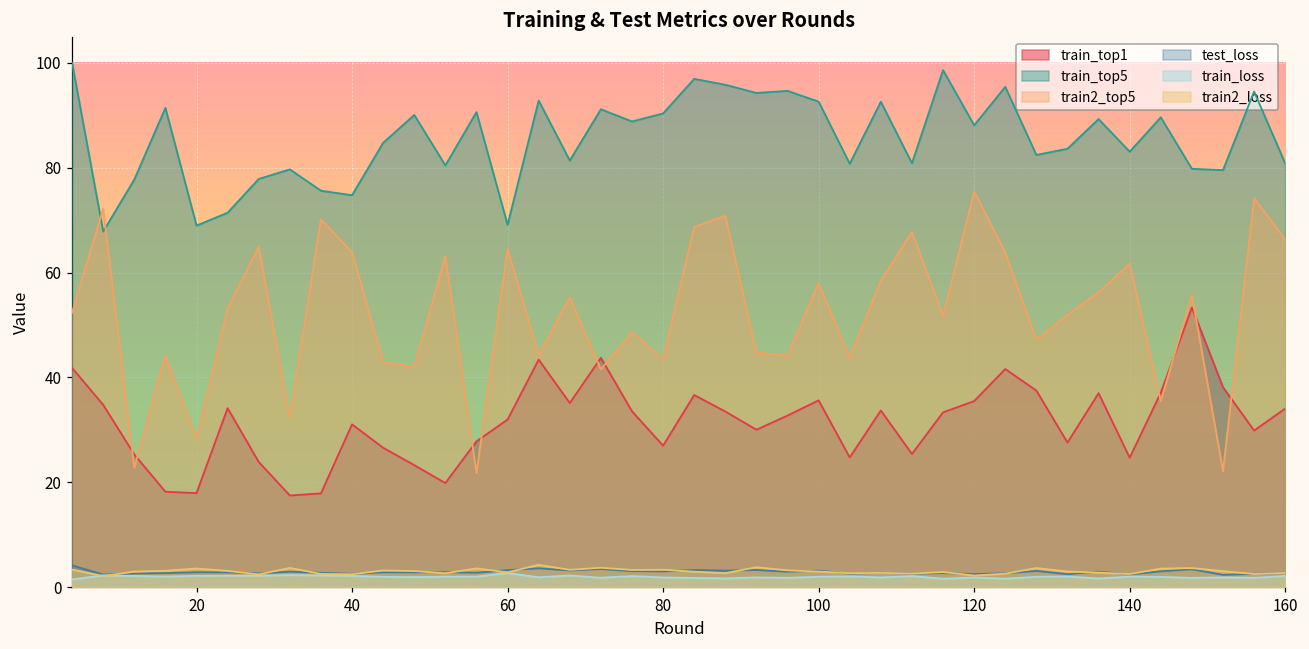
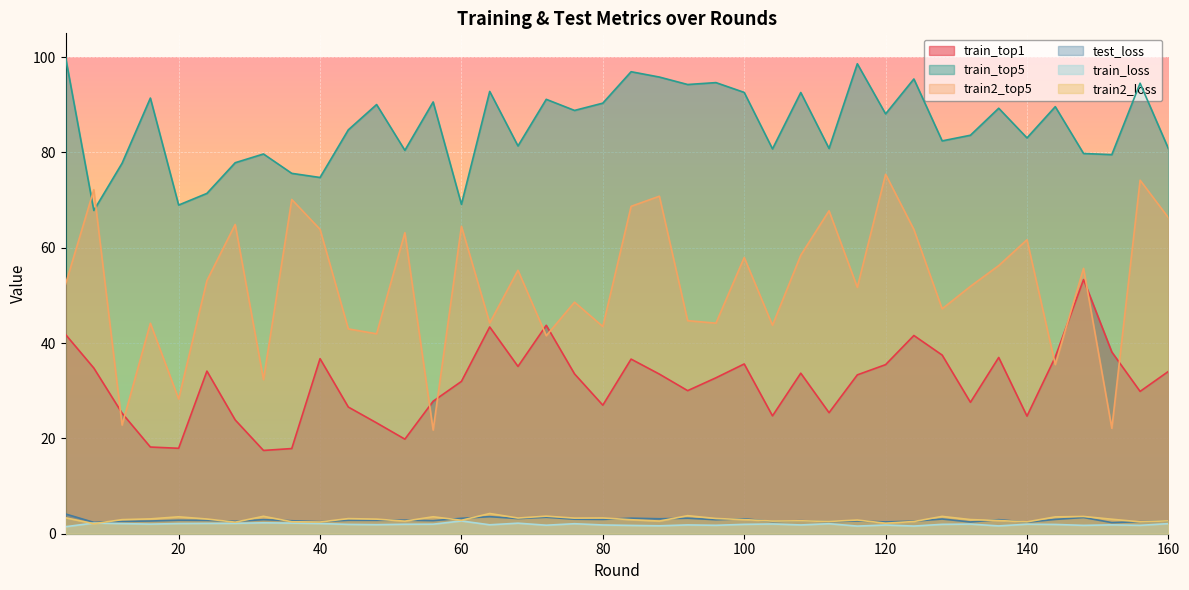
train_top1, 40: 31 -> 37
